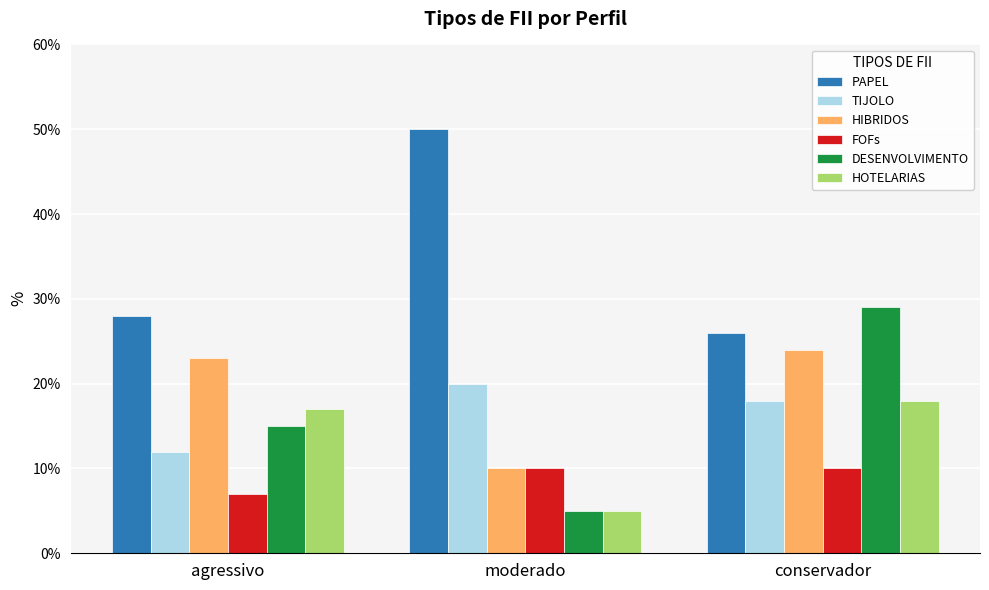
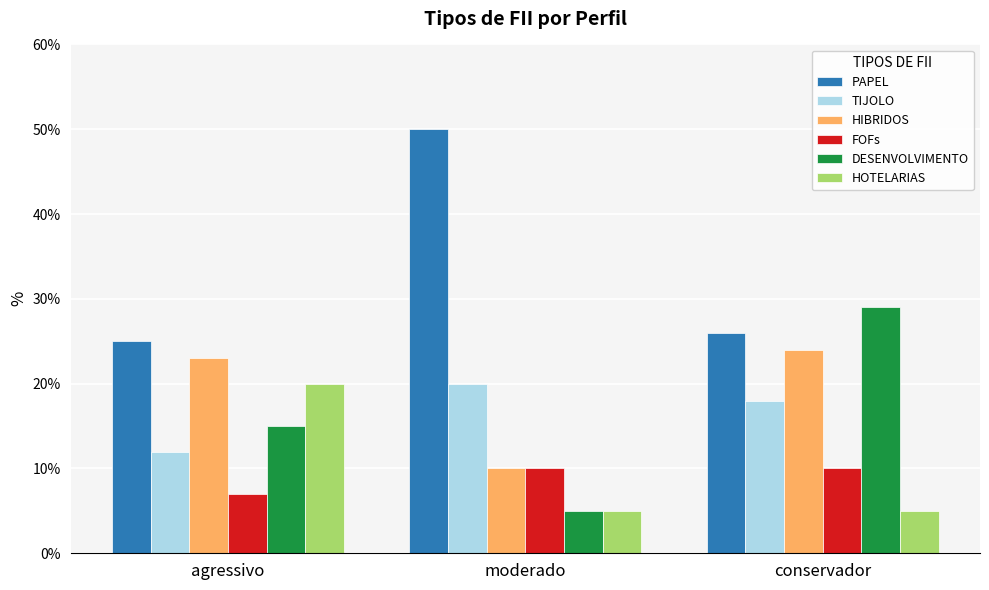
PAPEL, agressivo: 28% -> 25%
HOTELARIAS, agressivo: 17% -> 20%
HOTELARIAS, conservador: 18% -> 5%
